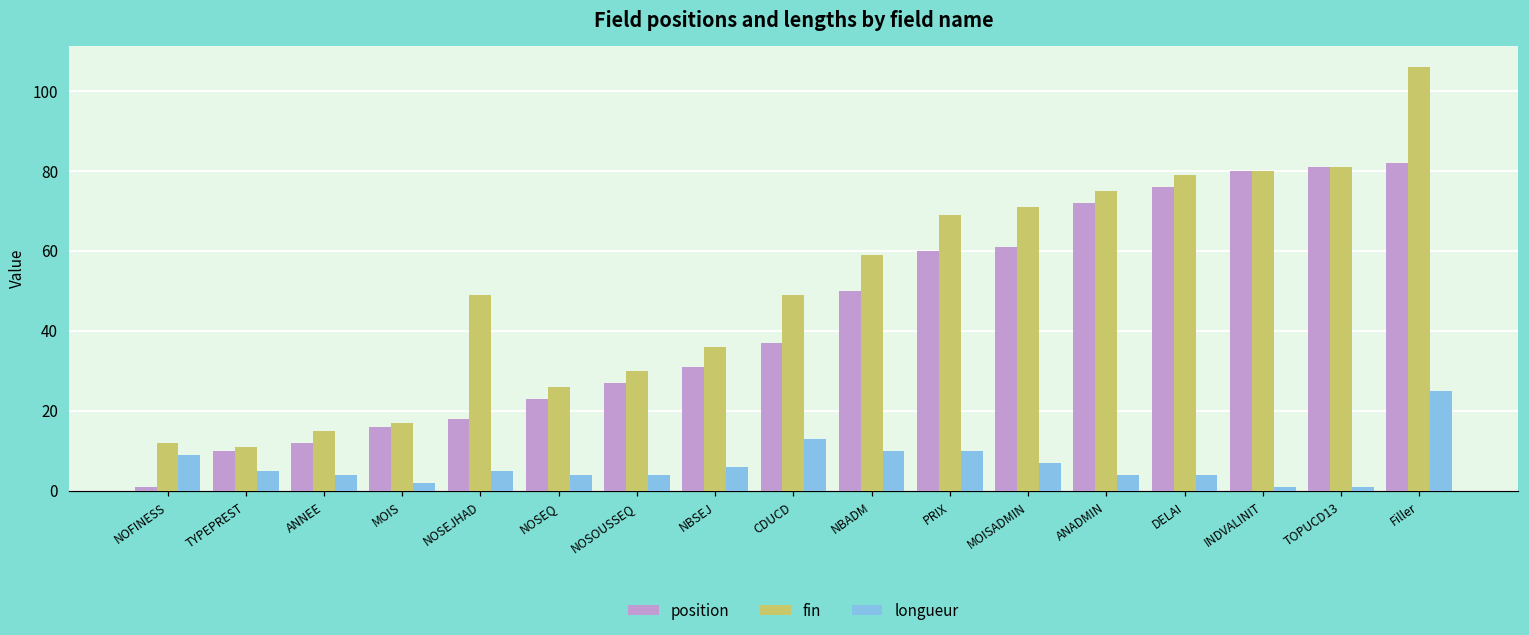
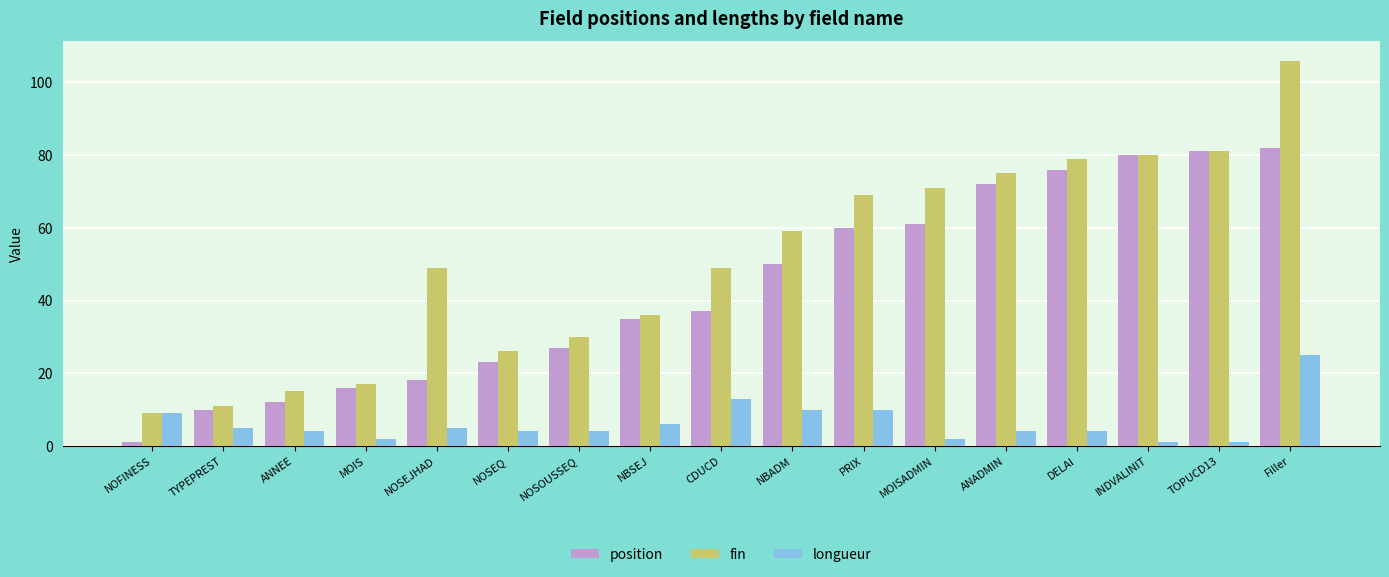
fin, NOFINESS: 12 -> 9
position, NBSEJ: 31 -> 35
longueur, MOISADMIN: 7 -> 2
